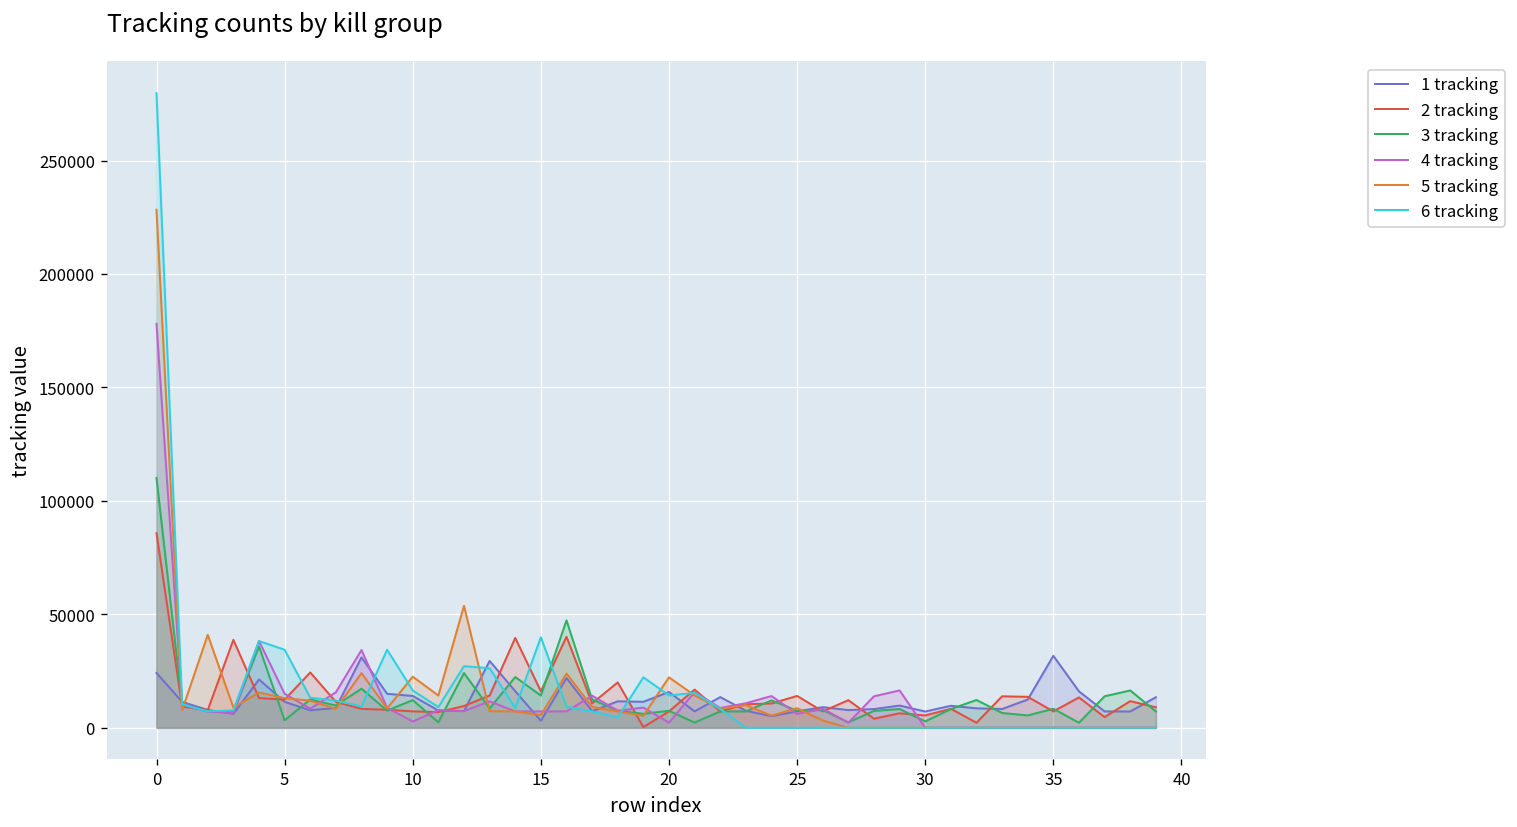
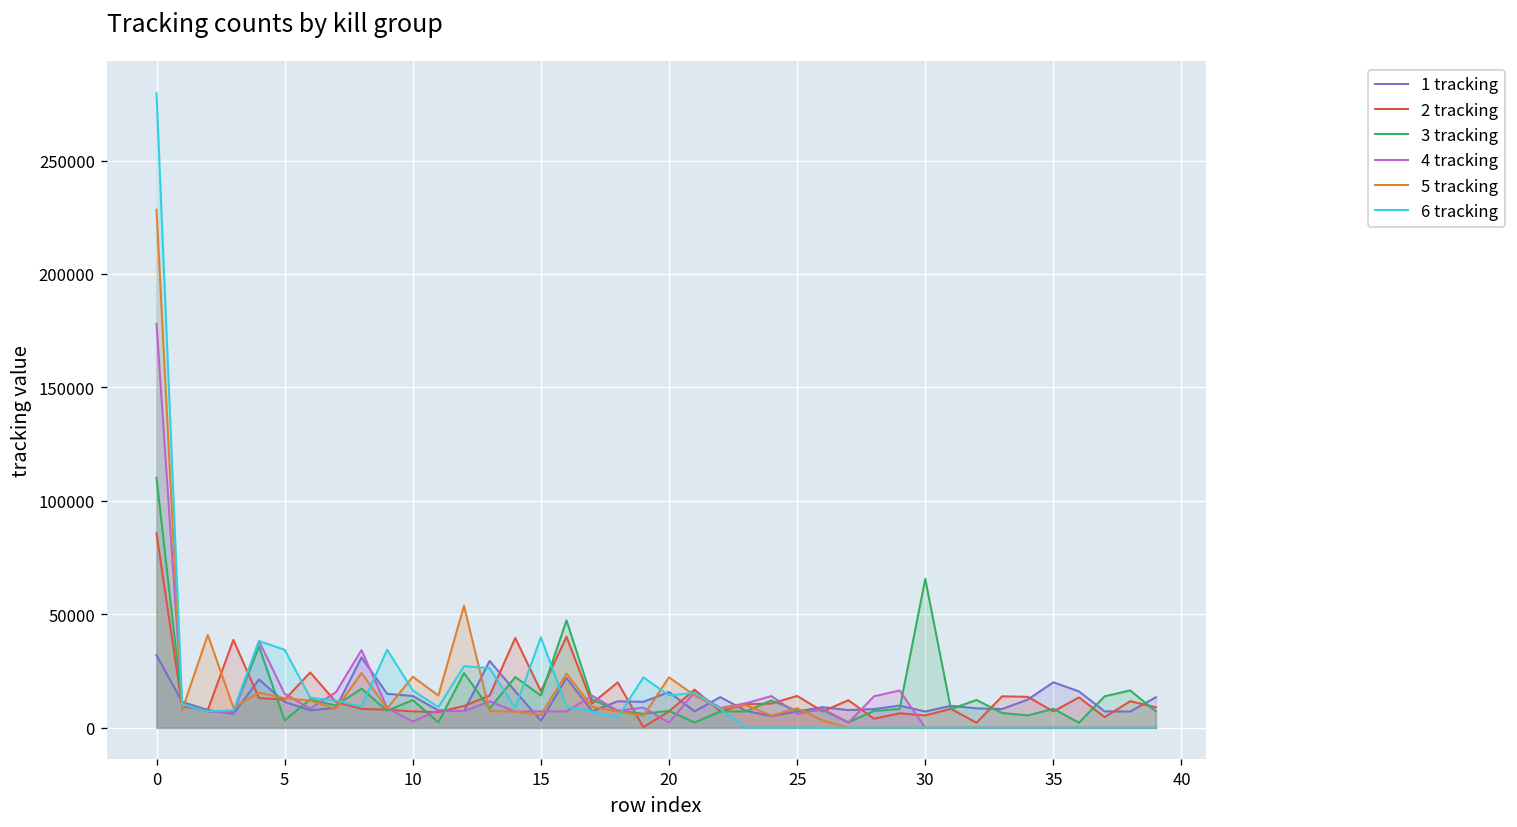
1 tracking, 0: 24000 -> 32000
3 tracking, 30: 3000 -> 66000
1 tracking, 35: 32000 -> 20000
